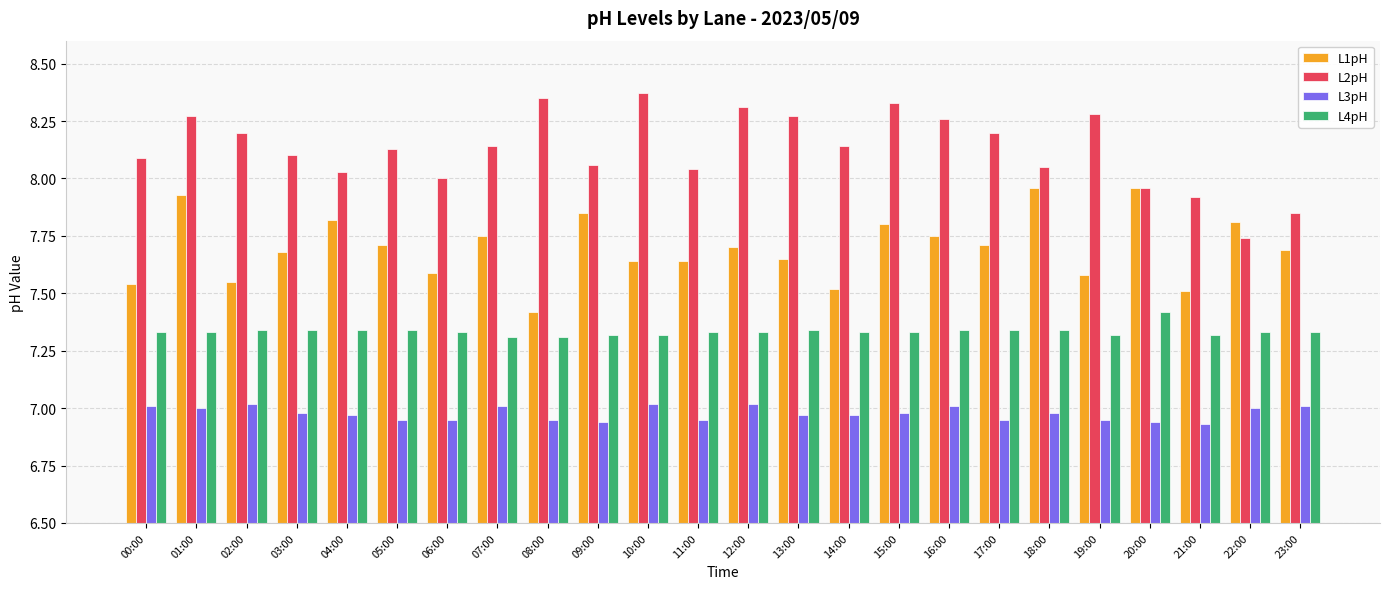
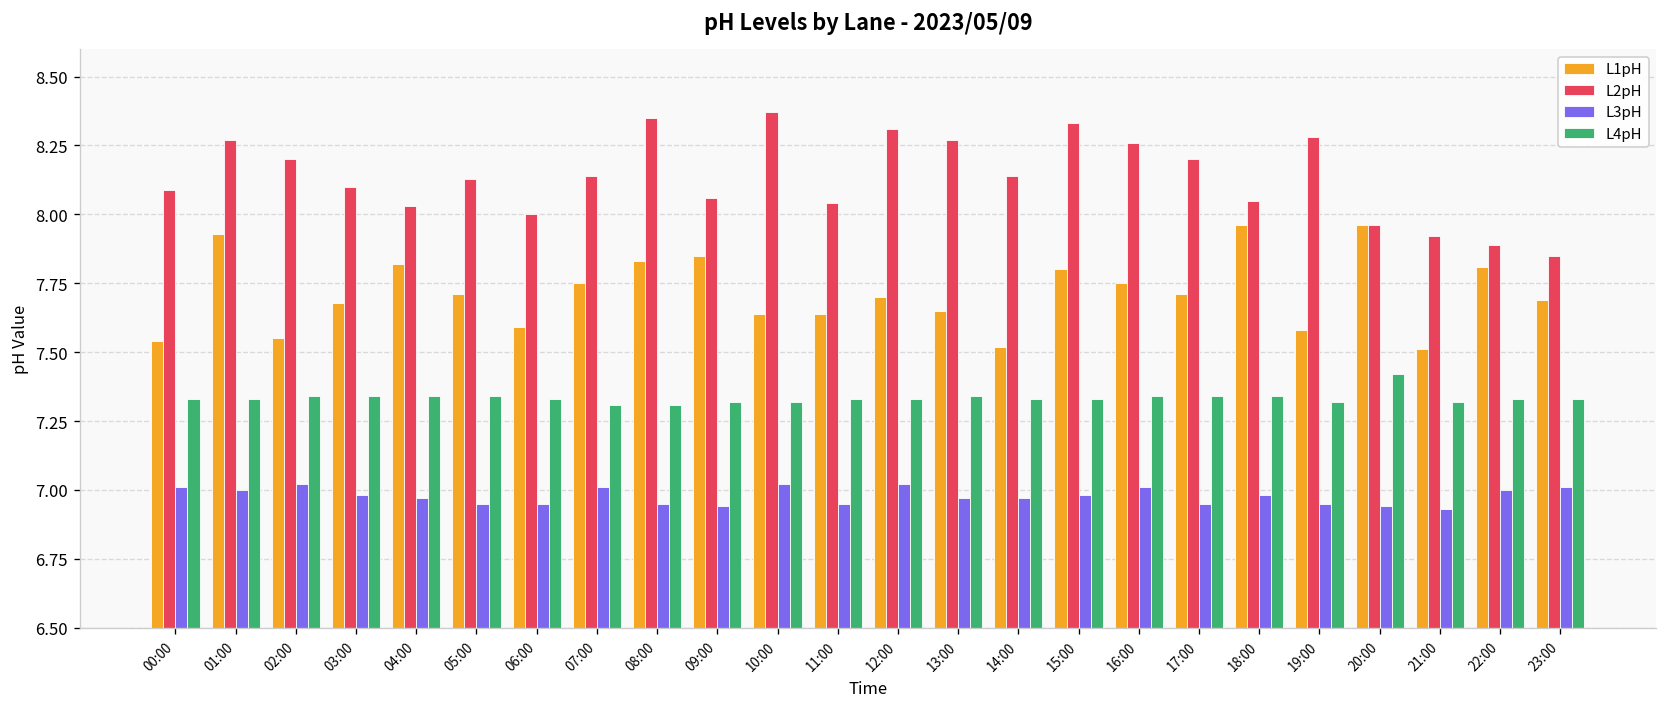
L1pH, 08:00: 7.42 -> 7.83
L2pH, 22:00: 7.74 -> 7.89
